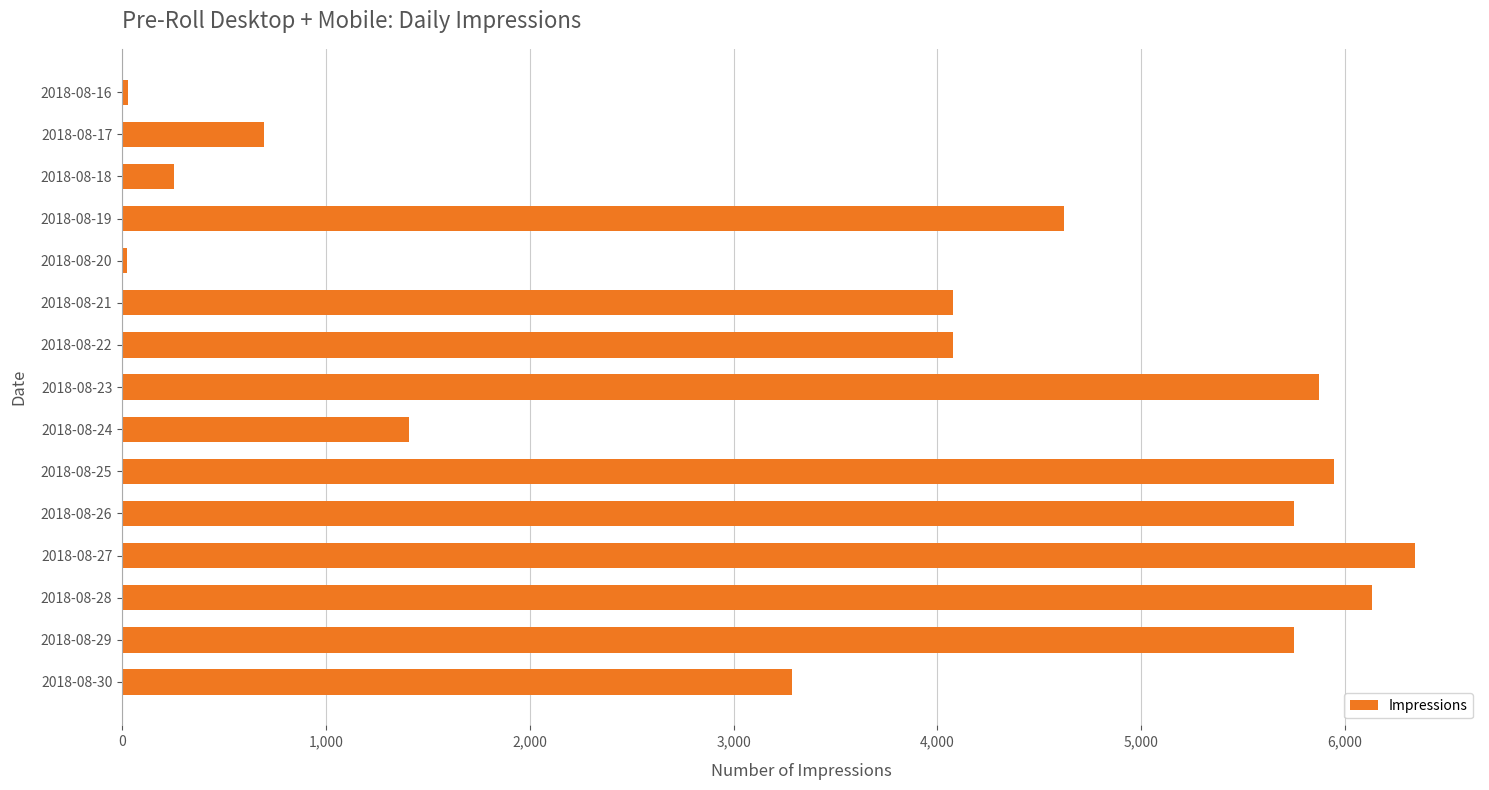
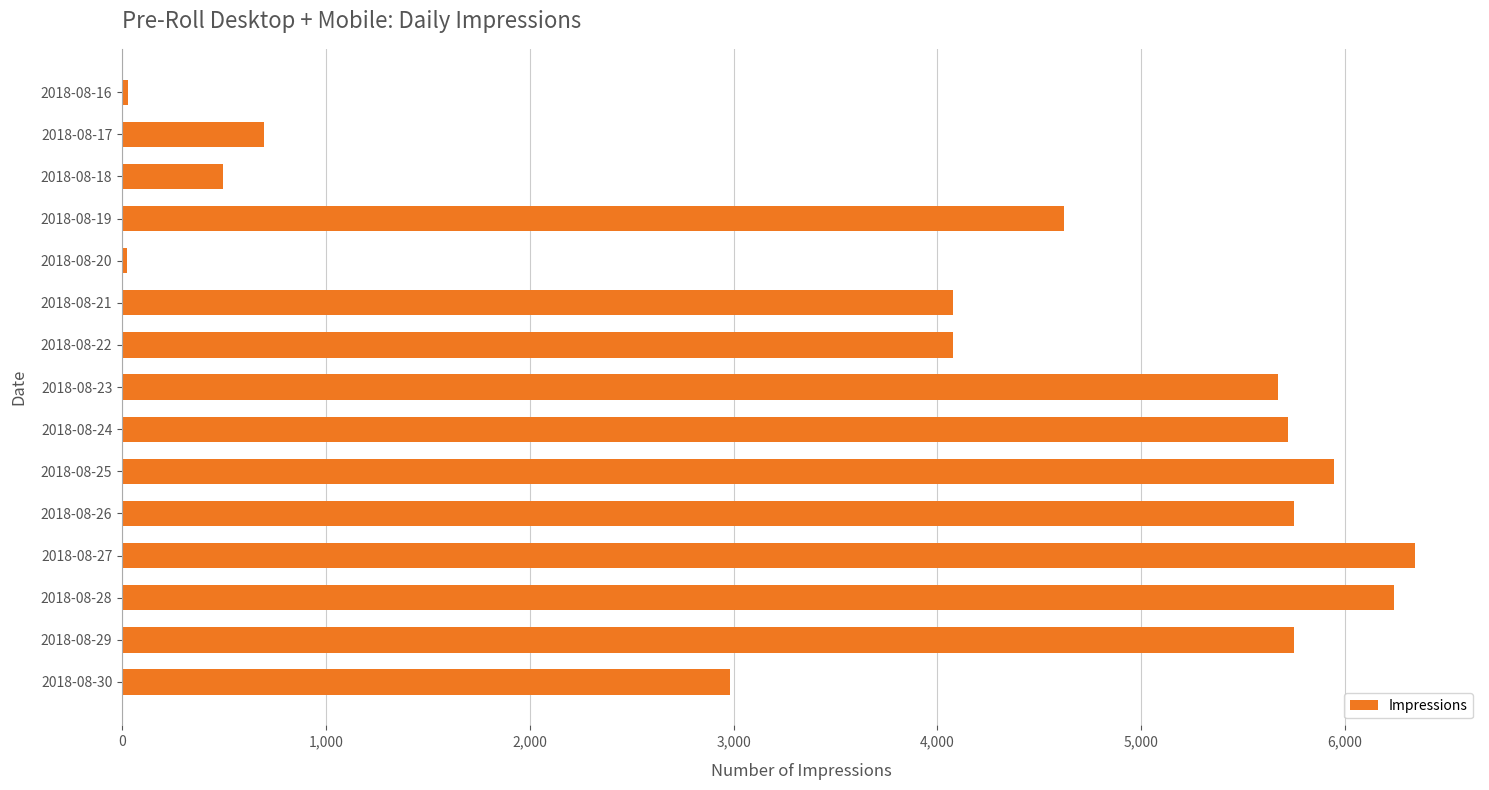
2018-08-18: 250 -> 500
2018-08-23: 5,870 -> 5,670
2018-08-24: 1,410 -> 5,720
2018-08-28: 6,130 -> 6,240
2018-08-30: 3,290 -> 2,980
